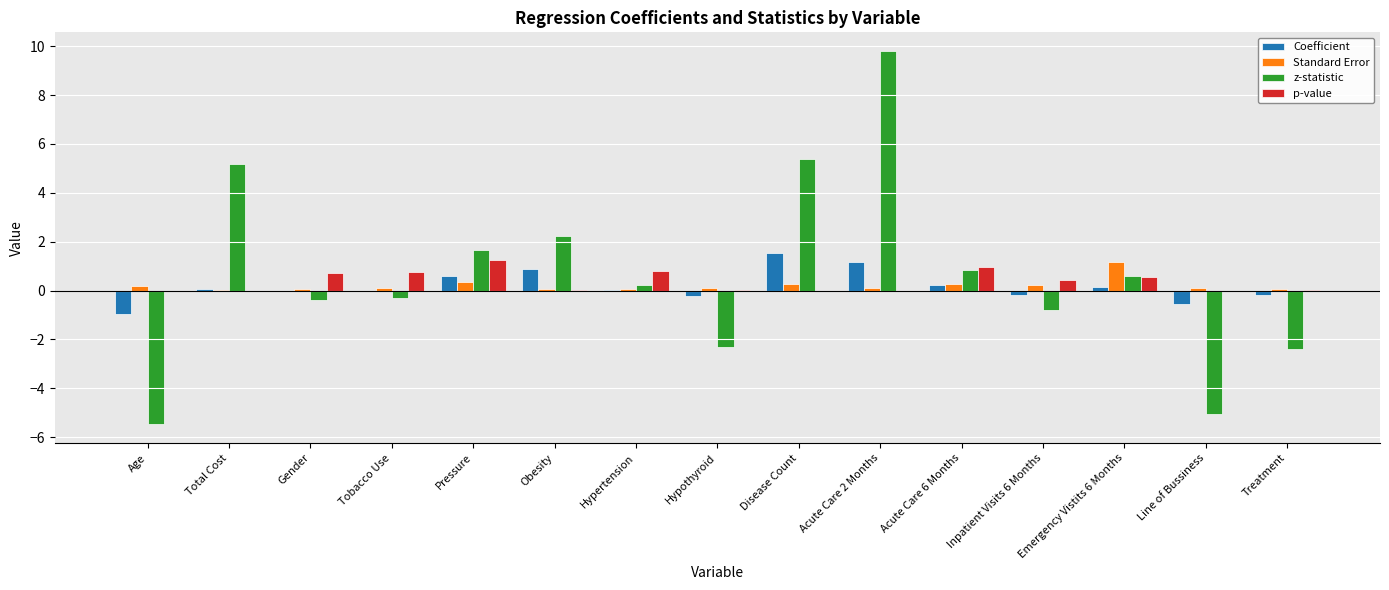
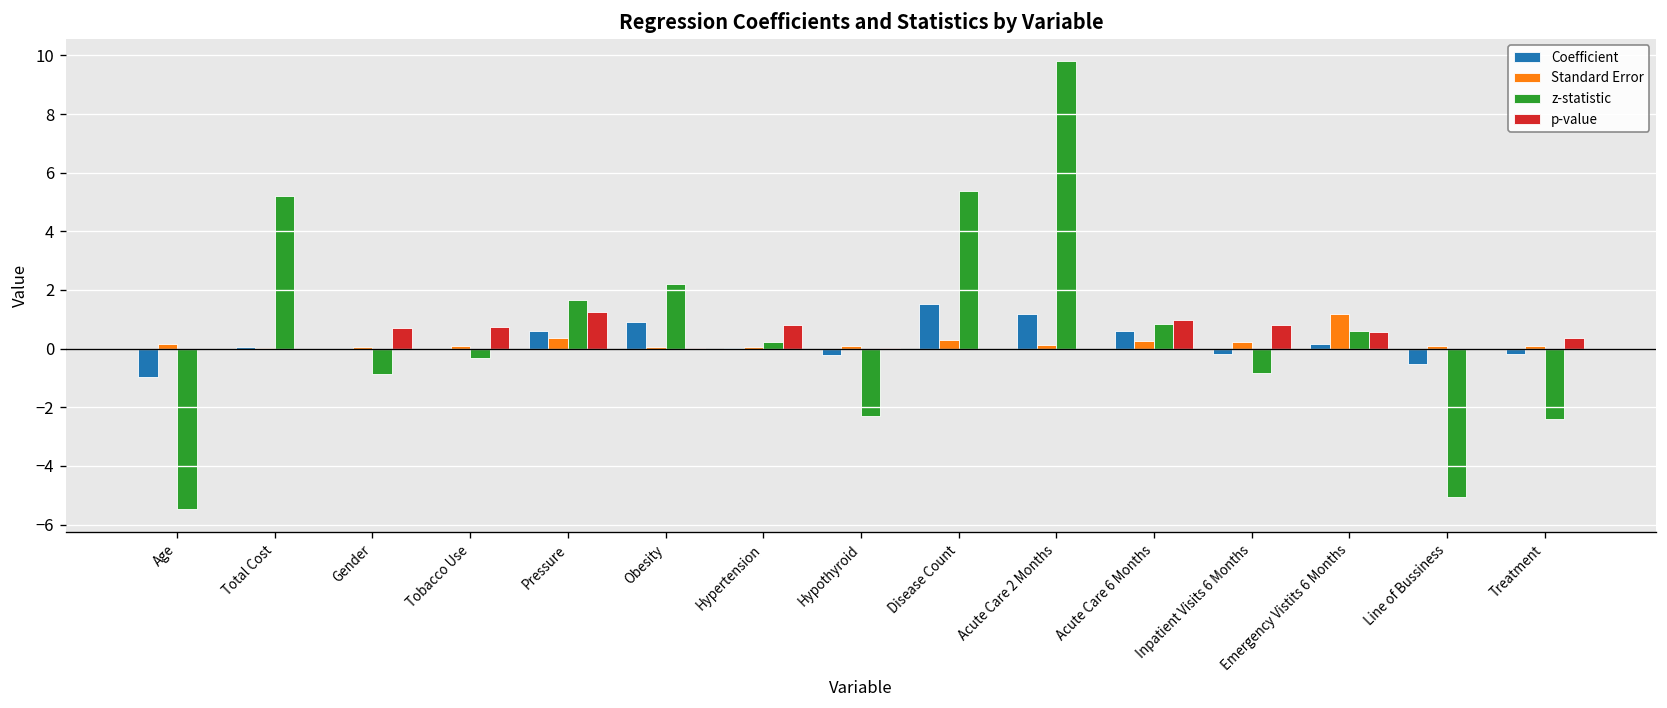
z-statistic, Gender: -0.4 -> -0.9
Coefficient, Acute Care 6 Months: 0.2 -> 0.6
p-value, Inpatient Visits 6 Months: 0.4 -> 0.8
p-value, Treatment: 0.0 -> 0.4
